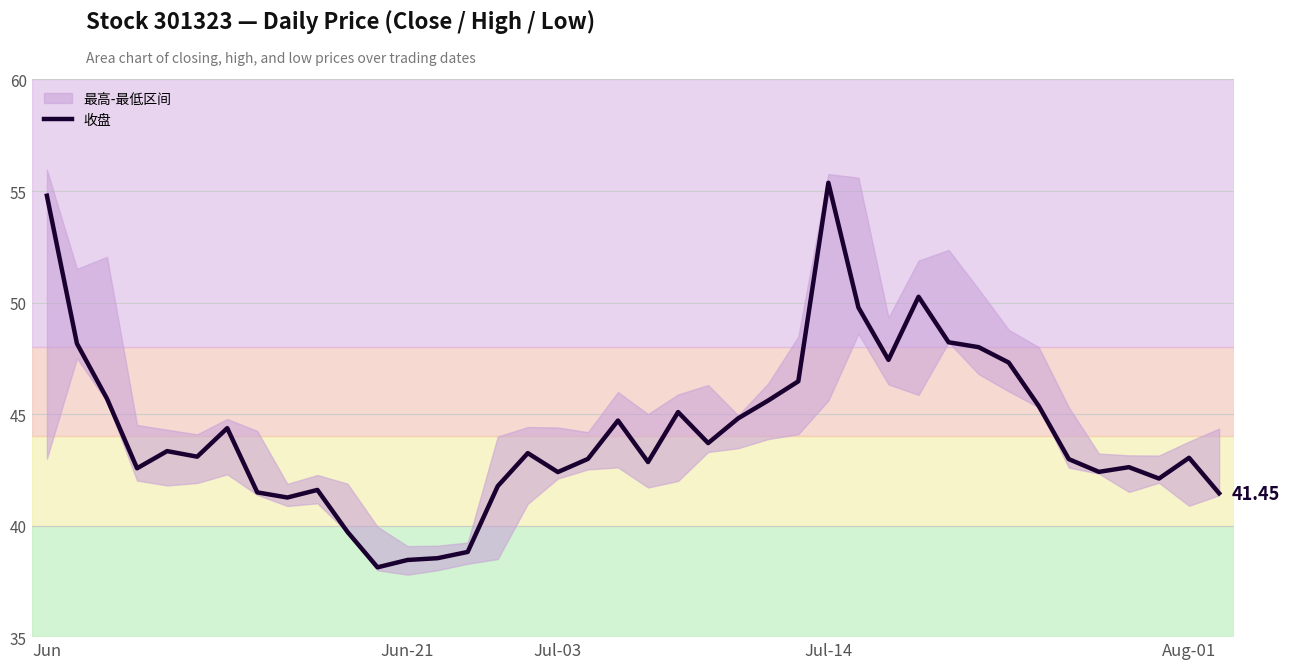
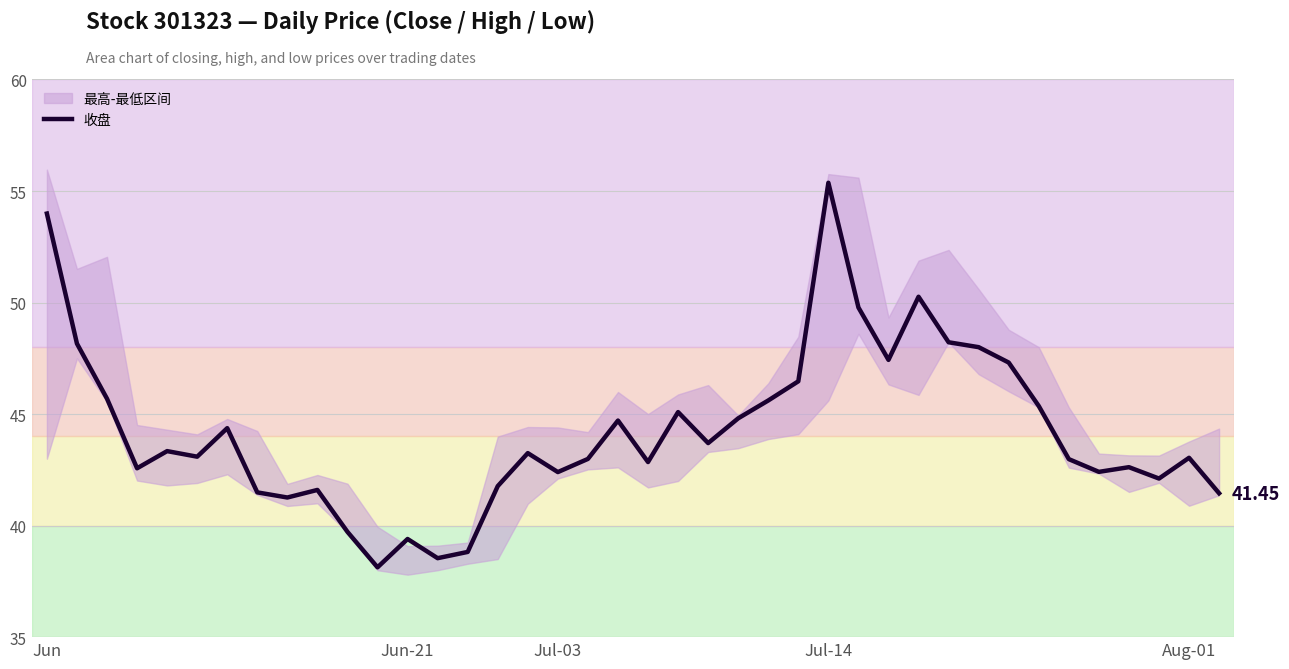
收盘, Jun: 54.8 -> 54.0
收盘, Jun-21: 38.5 -> 39.4
